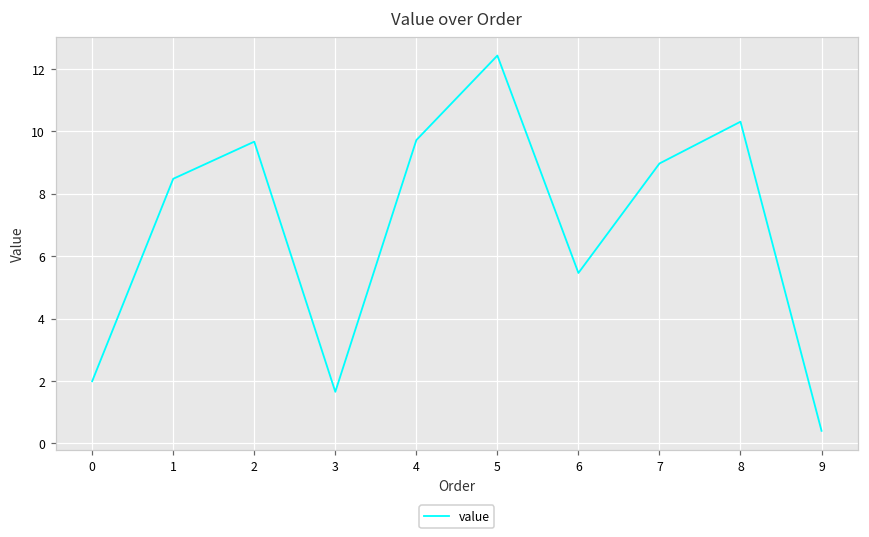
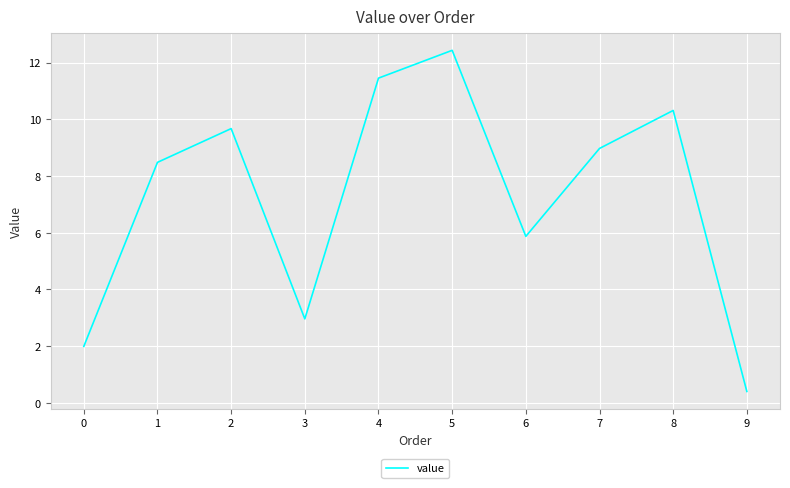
3: 1.7 -> 3.0
4: 9.7 -> 11.5
6: 5.5 -> 5.9
